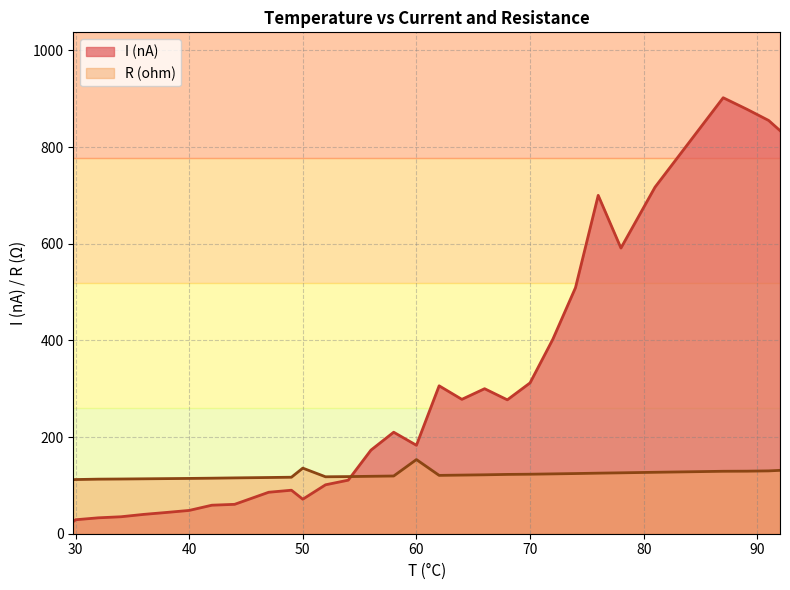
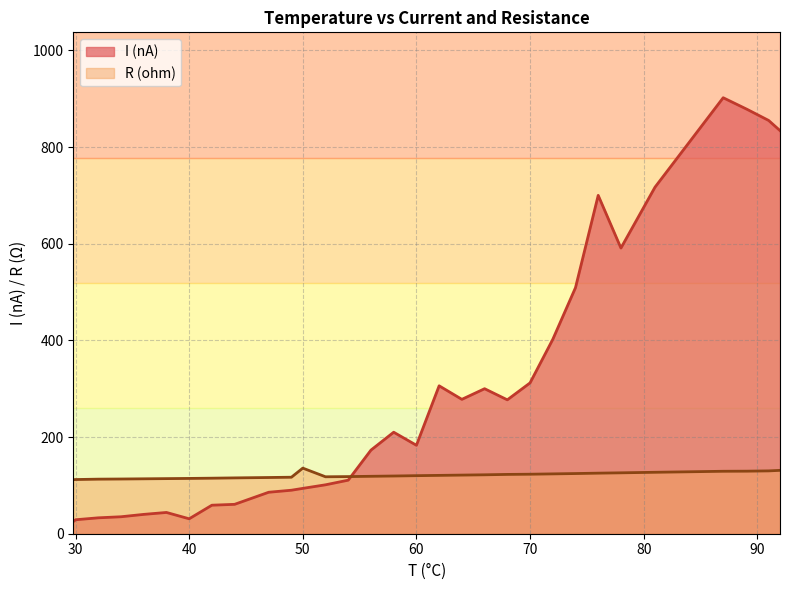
I (nA), 40: 50 -> 30
I (nA), 50: 70 -> 90
R (ohm), 60: 150 -> 120
